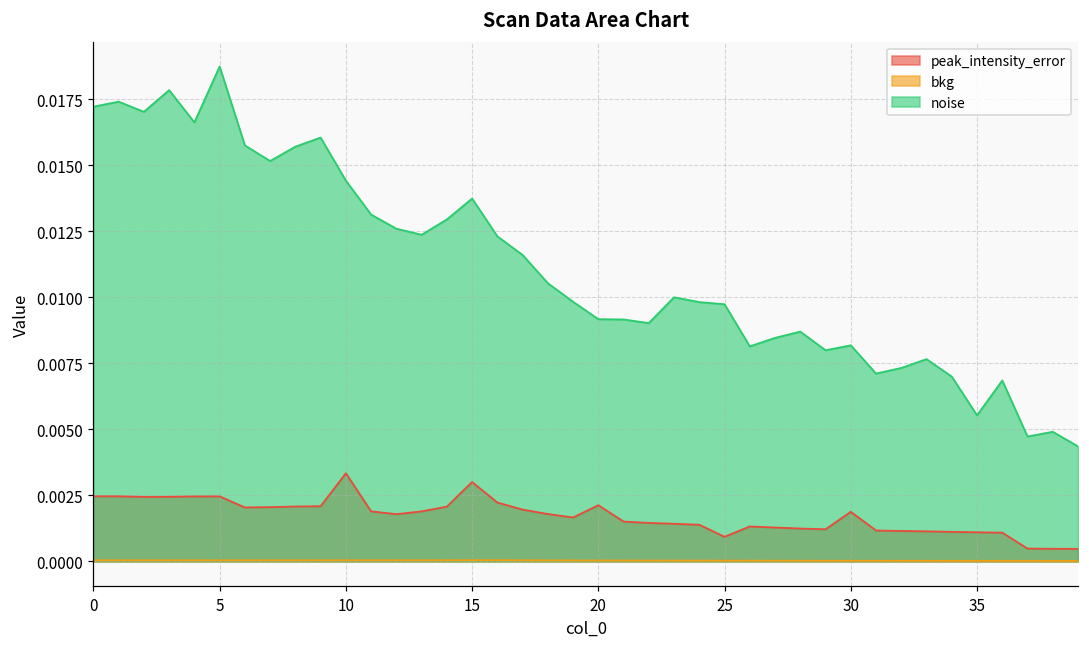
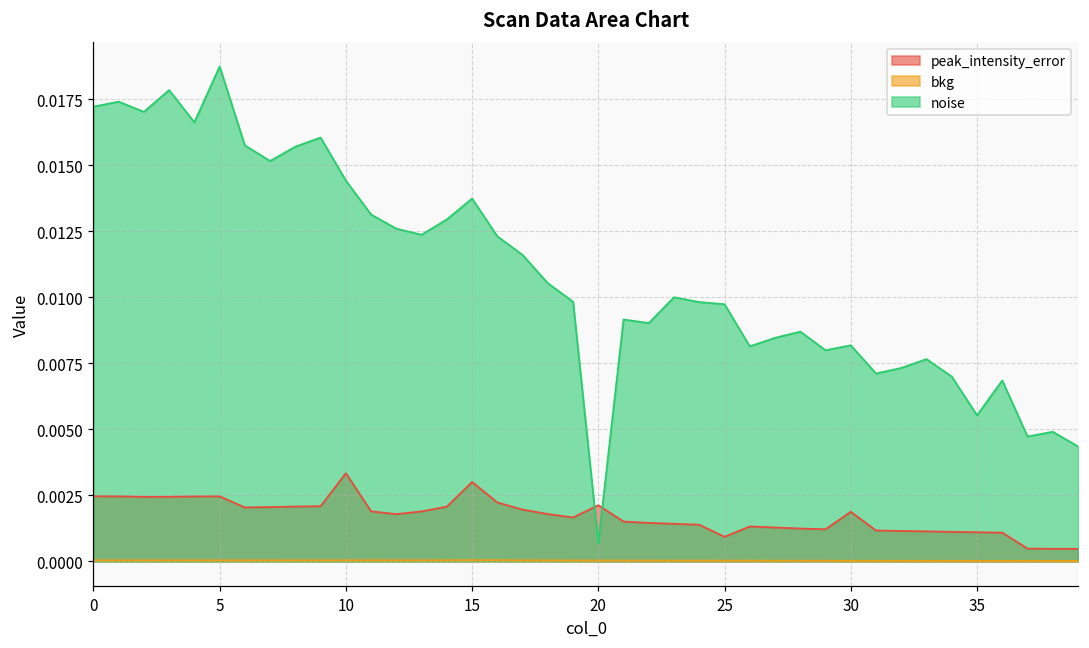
noise, 20: 0.0092 -> 0.0007
